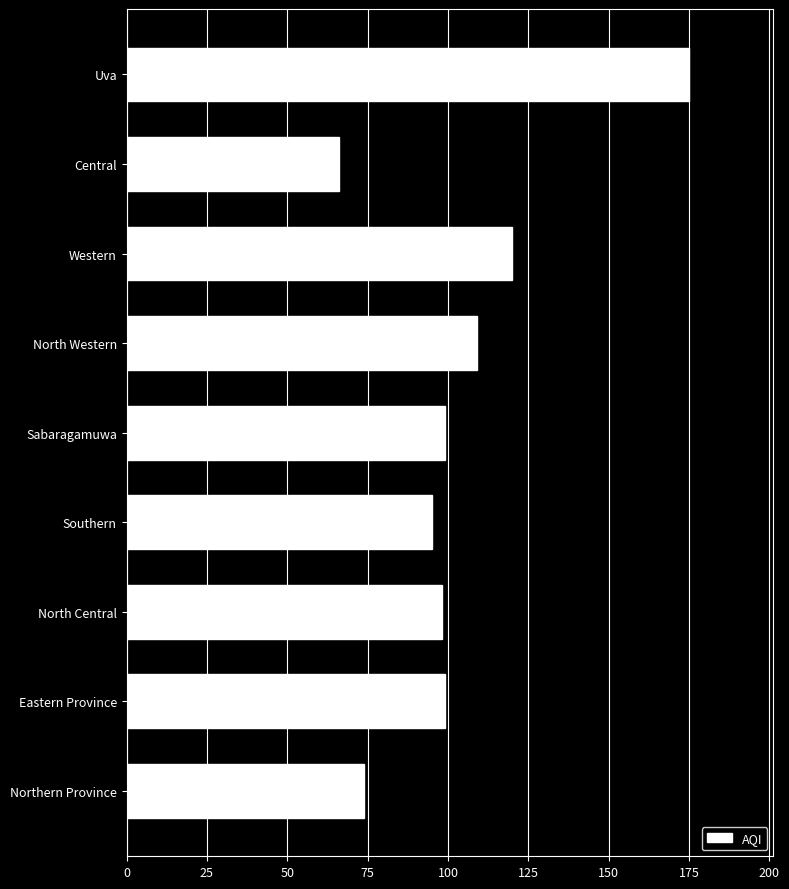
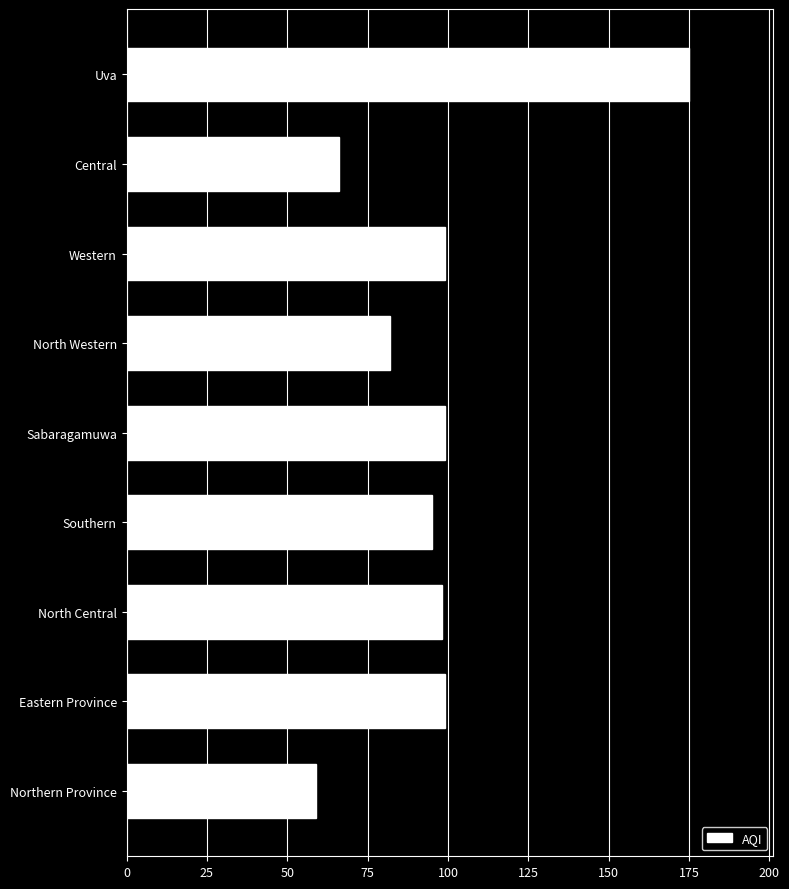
Western: 120 -> 99
North Western: 109 -> 82
Northern Province: 74 -> 59
